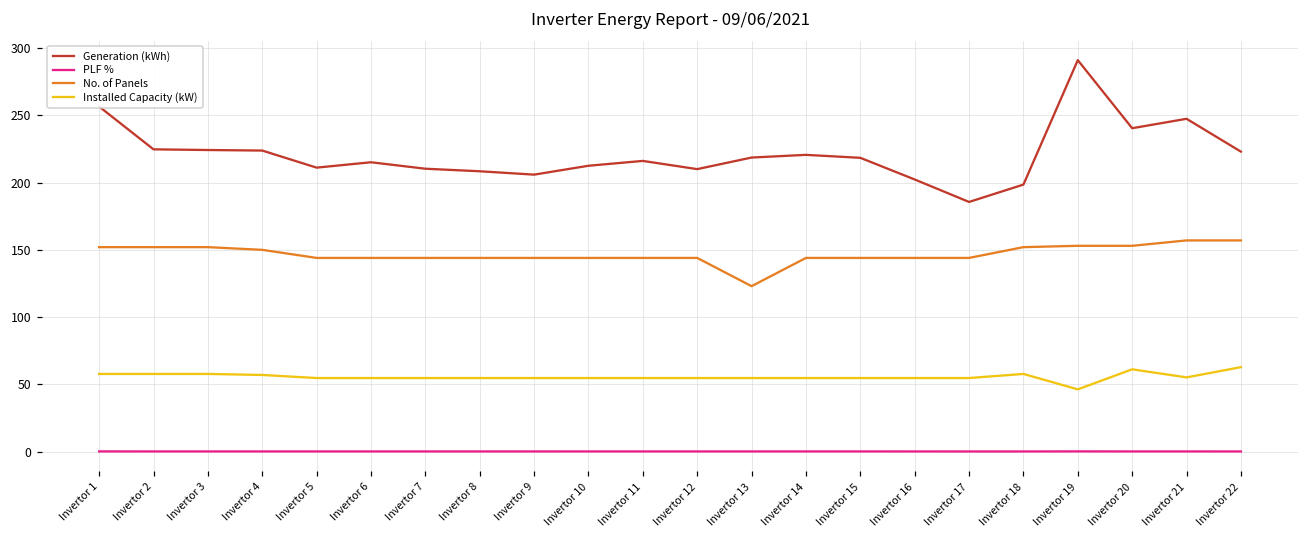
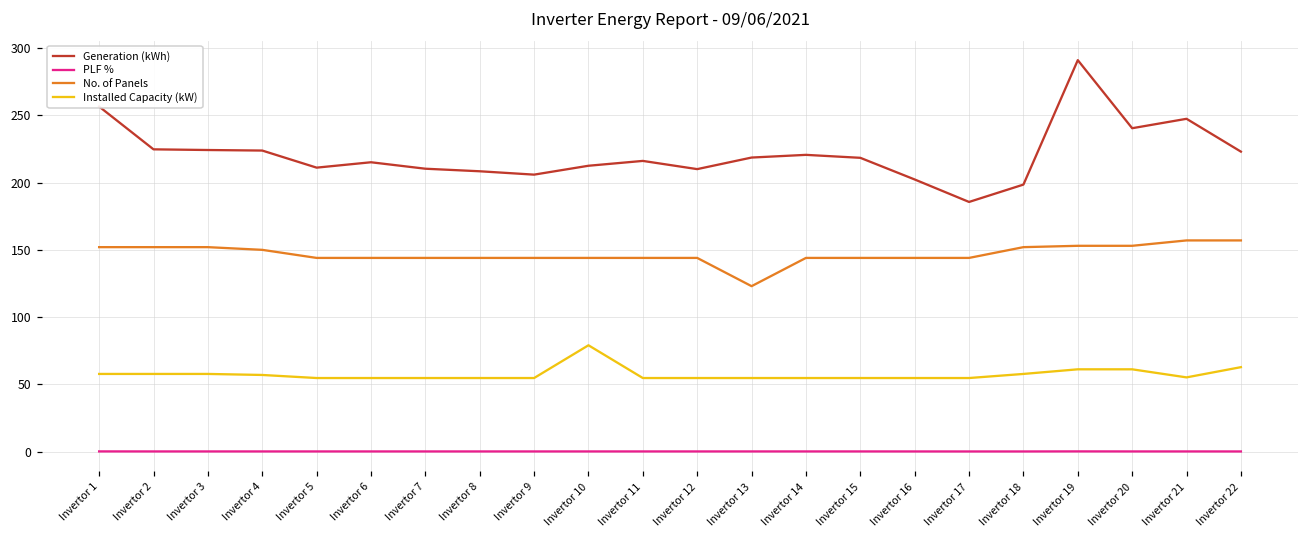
Installed Capacity (kW), Invertor 10: 55 -> 79
Installed Capacity (kW), Invertor 19: 46 -> 61
